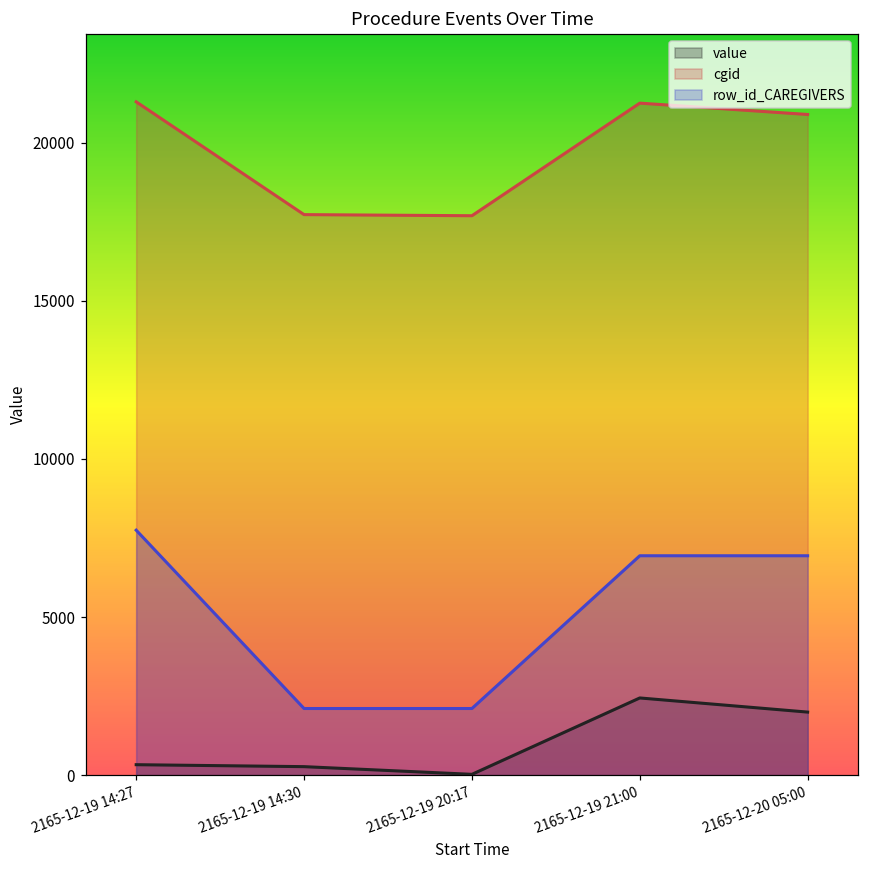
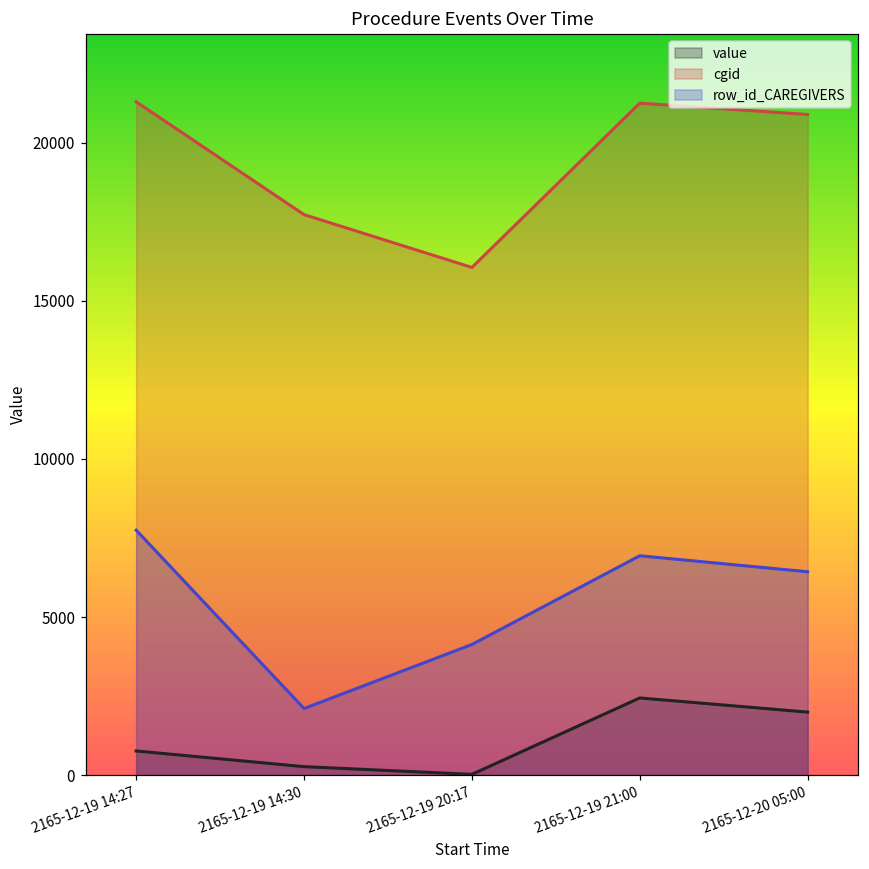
value, 2165-12-19 14:27: 300 -> 800
cgid, 2165-12-19 20:17: 17700 -> 16100
row_id_CAREGIVERS, 2165-12-19 20:17: 2100 -> 4100
row_id_CAREGIVERS, 2165-12-20 05:00: 6900 -> 6400
